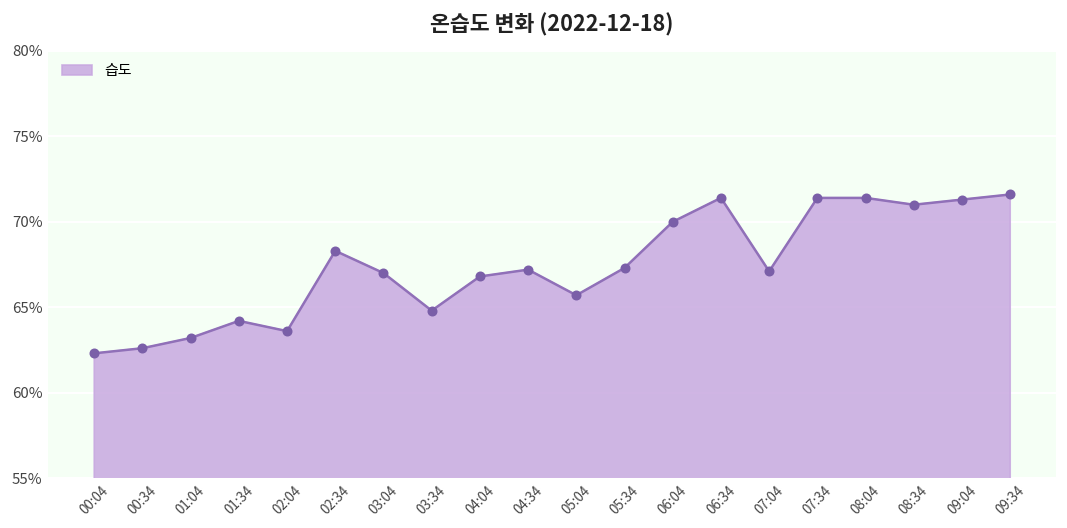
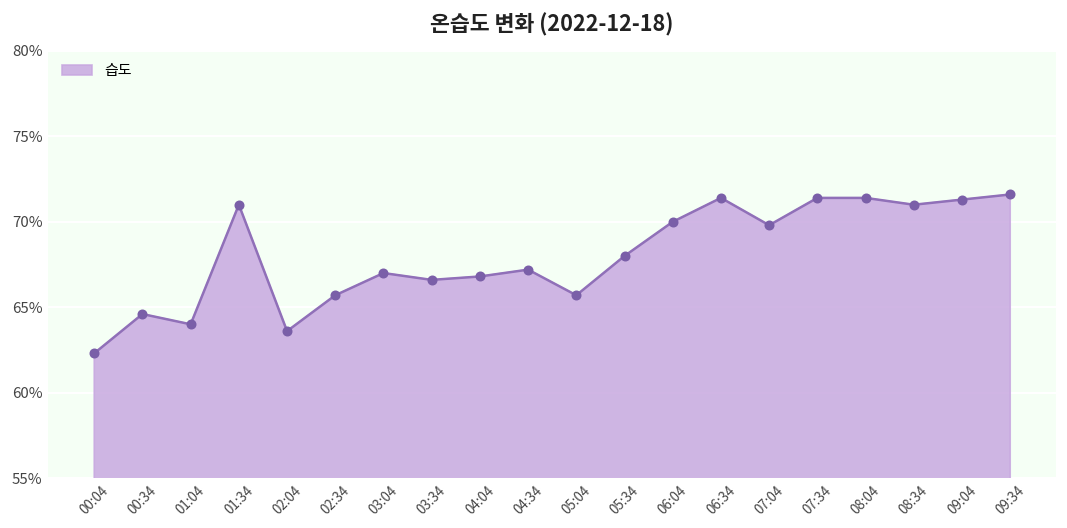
00:34: 62.6% -> 64.6%
01:04: 63.2% -> 64.0%
01:34: 64.2% -> 71.0%
02:34: 68.3% -> 65.7%
03:34: 64.8% -> 66.6%
05:34: 67.3% -> 68.0%
07:04: 67.1% -> 69.8%
